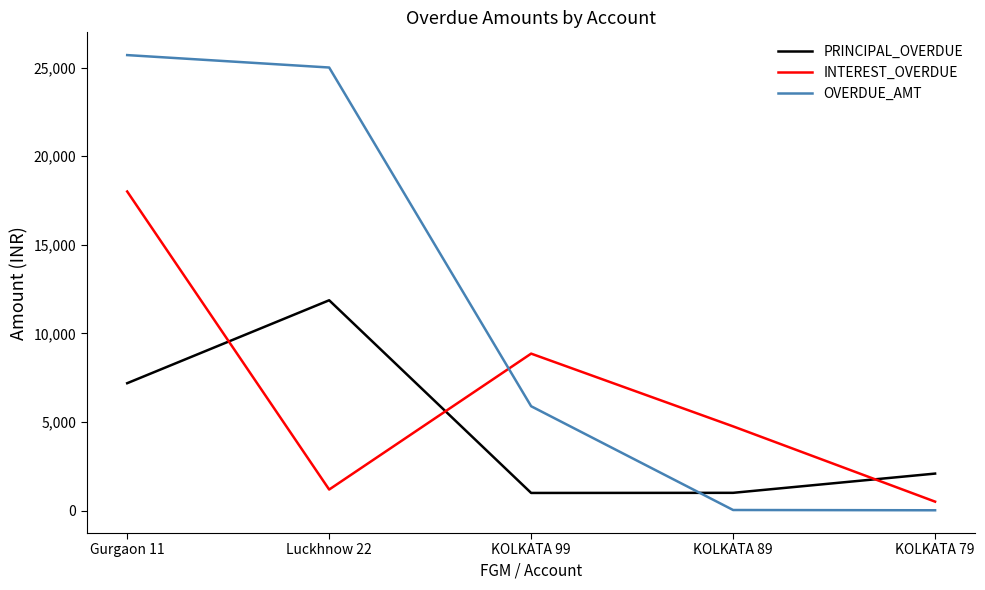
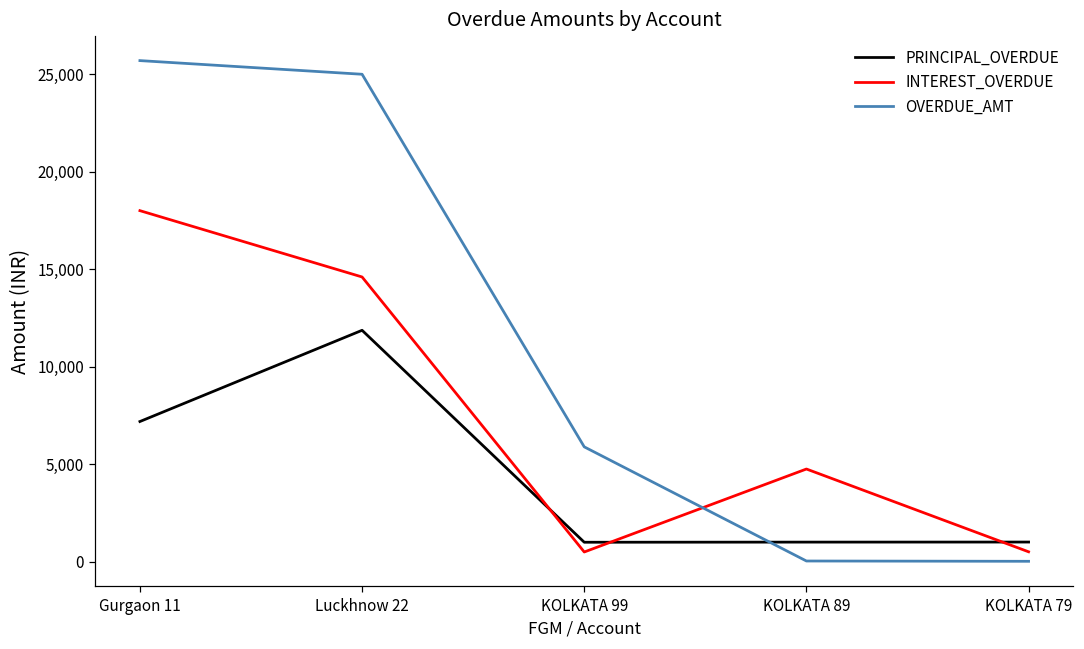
INTEREST_OVERDUE, Luckhnow 22: 1,200 -> 14,600
INTEREST_OVERDUE, KOLKATA 99: 8,900 -> 500
PRINCIPAL_OVERDUE, KOLKATA 79: 2,100 -> 1,000
